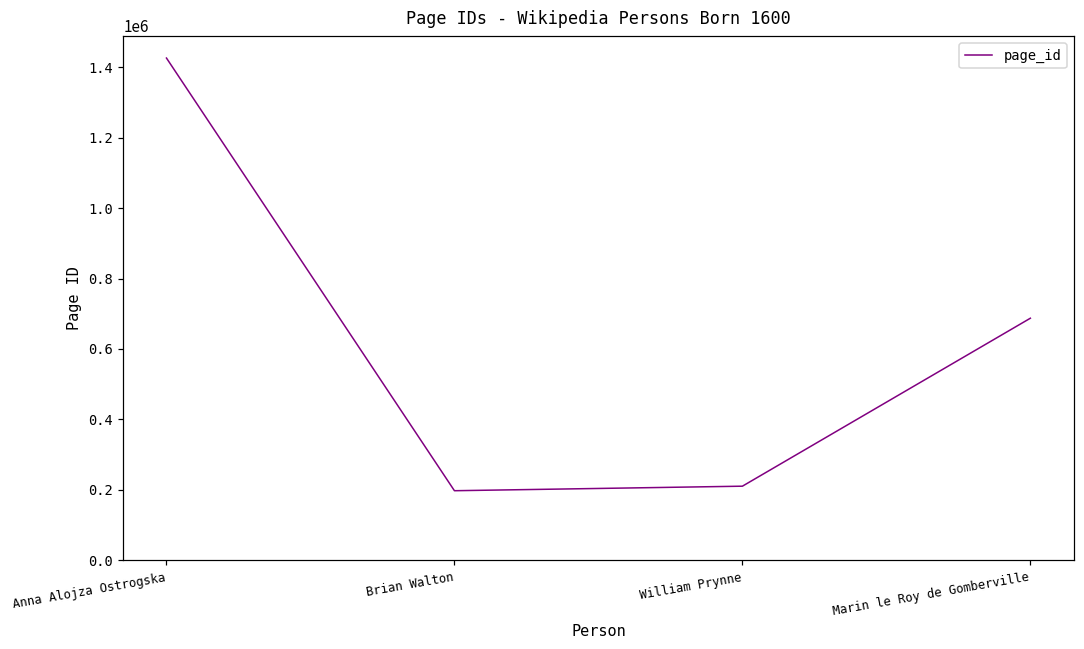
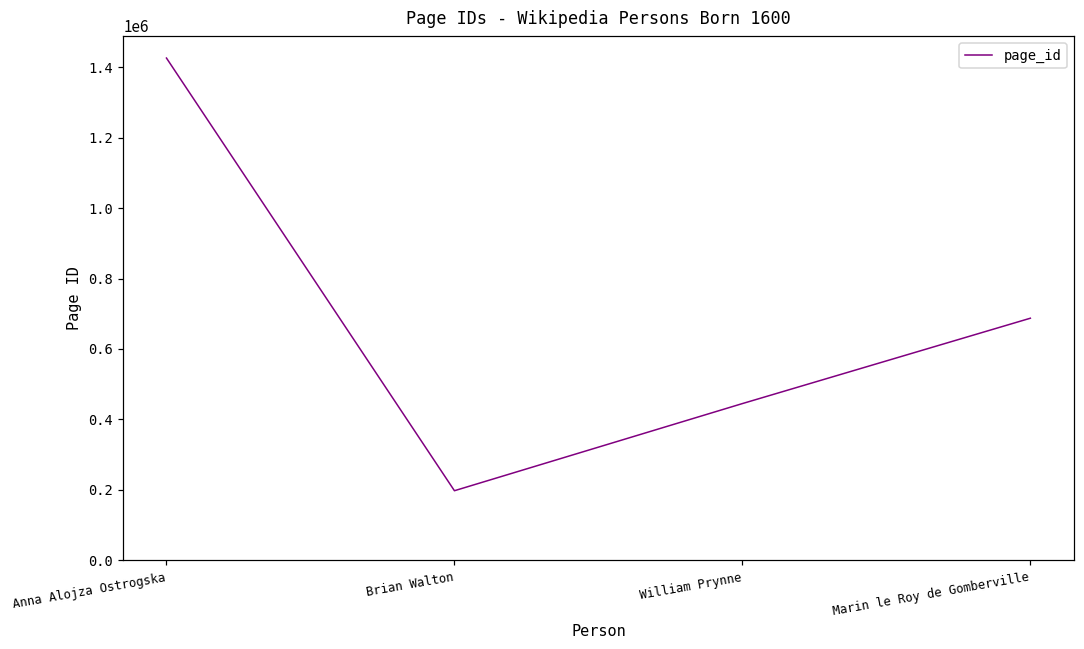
William Prynne: 210000 -> 440000
